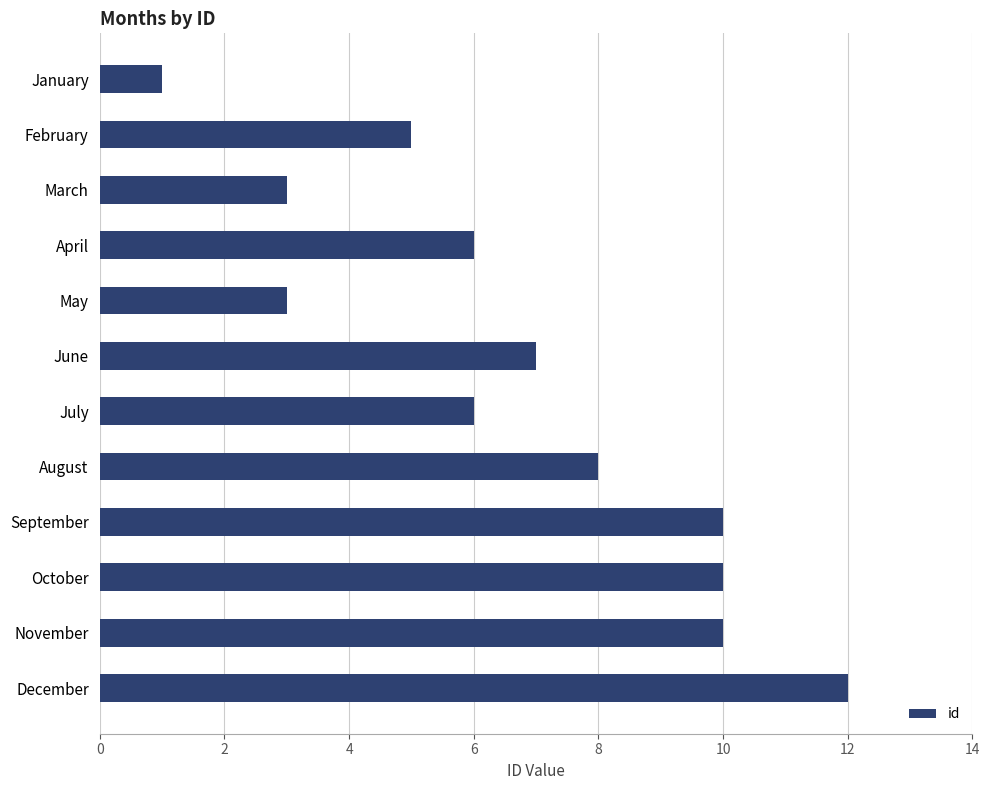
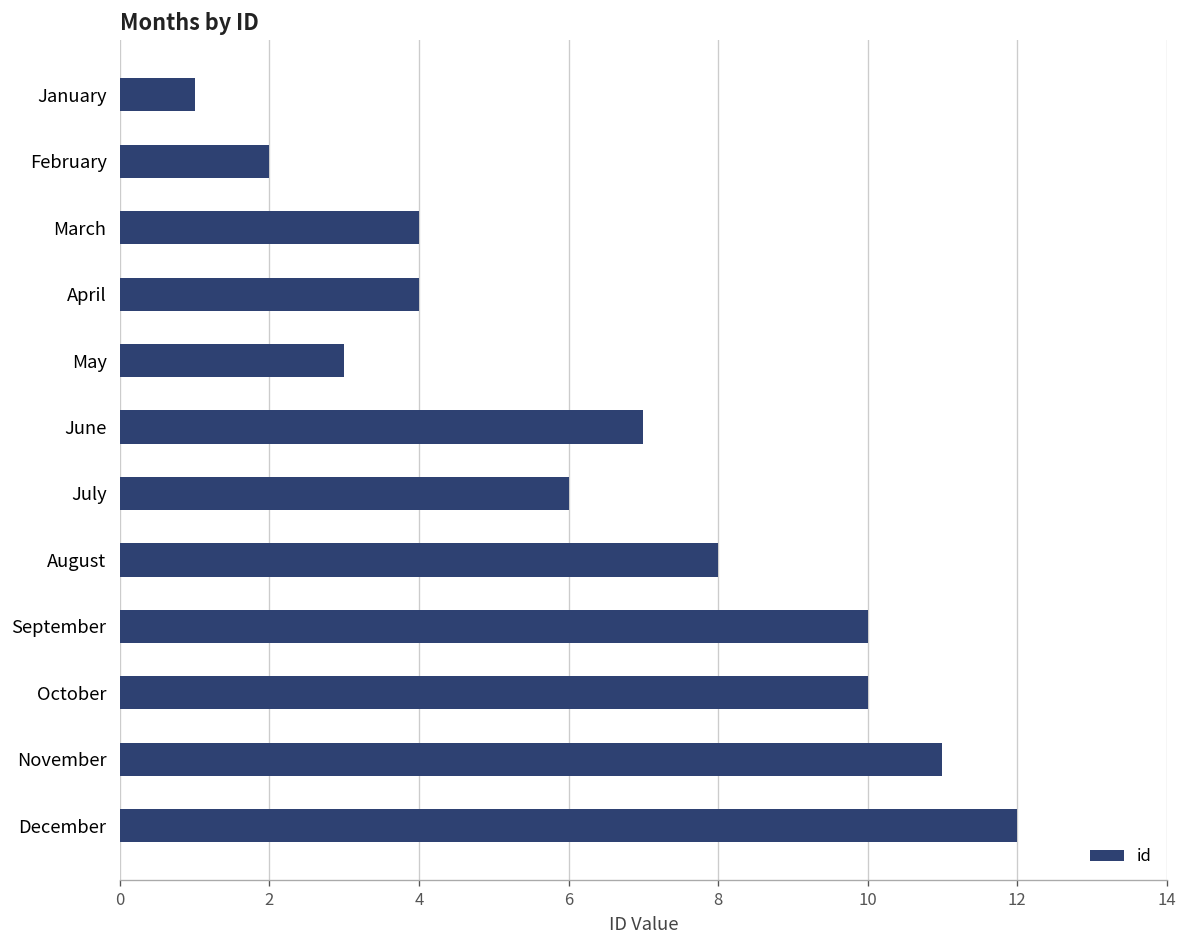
February: 5 -> 2
March: 3 -> 4
April: 6 -> 4
November: 10 -> 11
